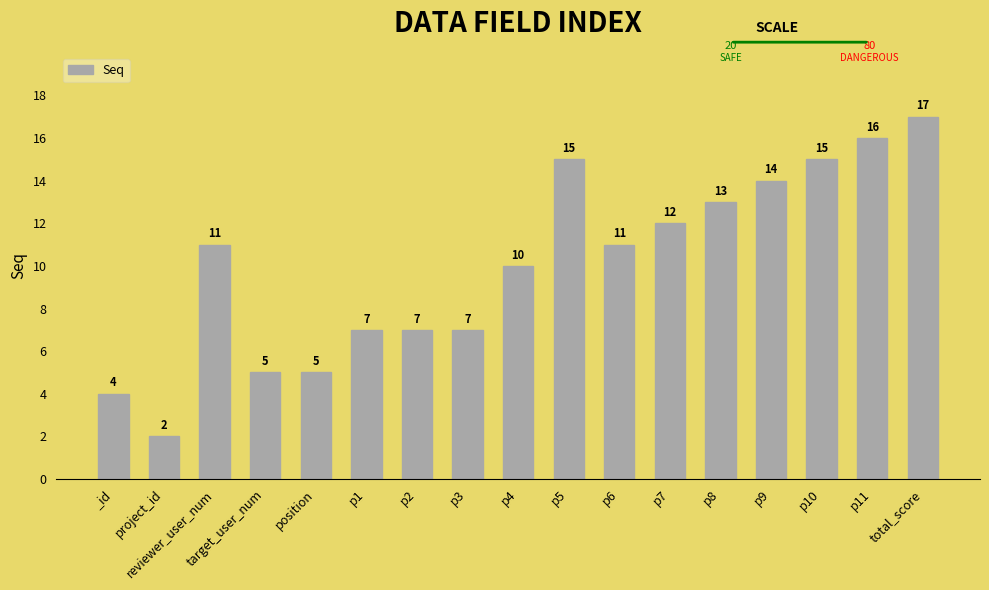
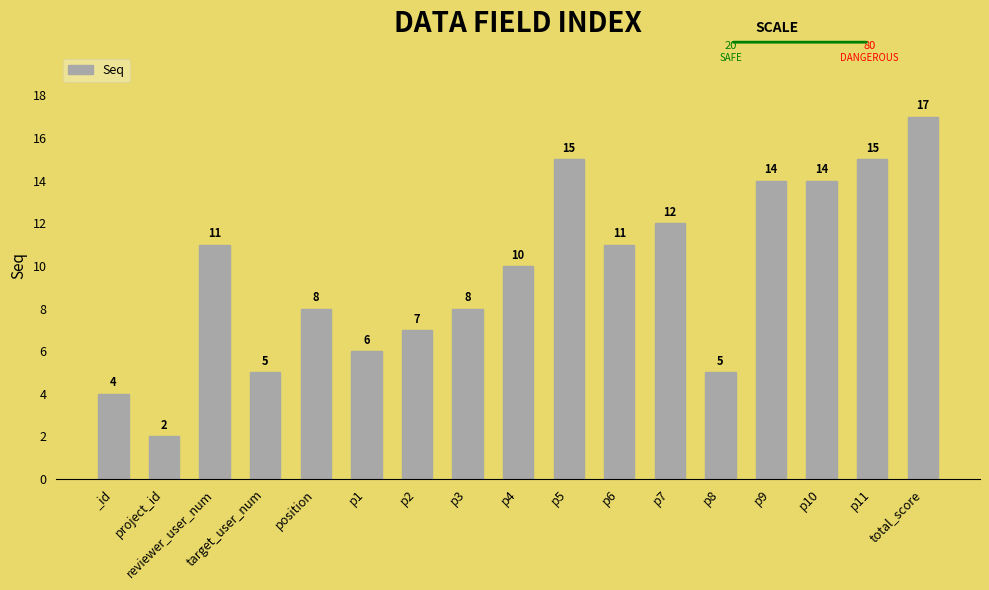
position: 5 -> 8
p1: 7 -> 6
p3: 7 -> 8
p8: 13 -> 5
p10: 15 -> 14
p11: 16 -> 15
